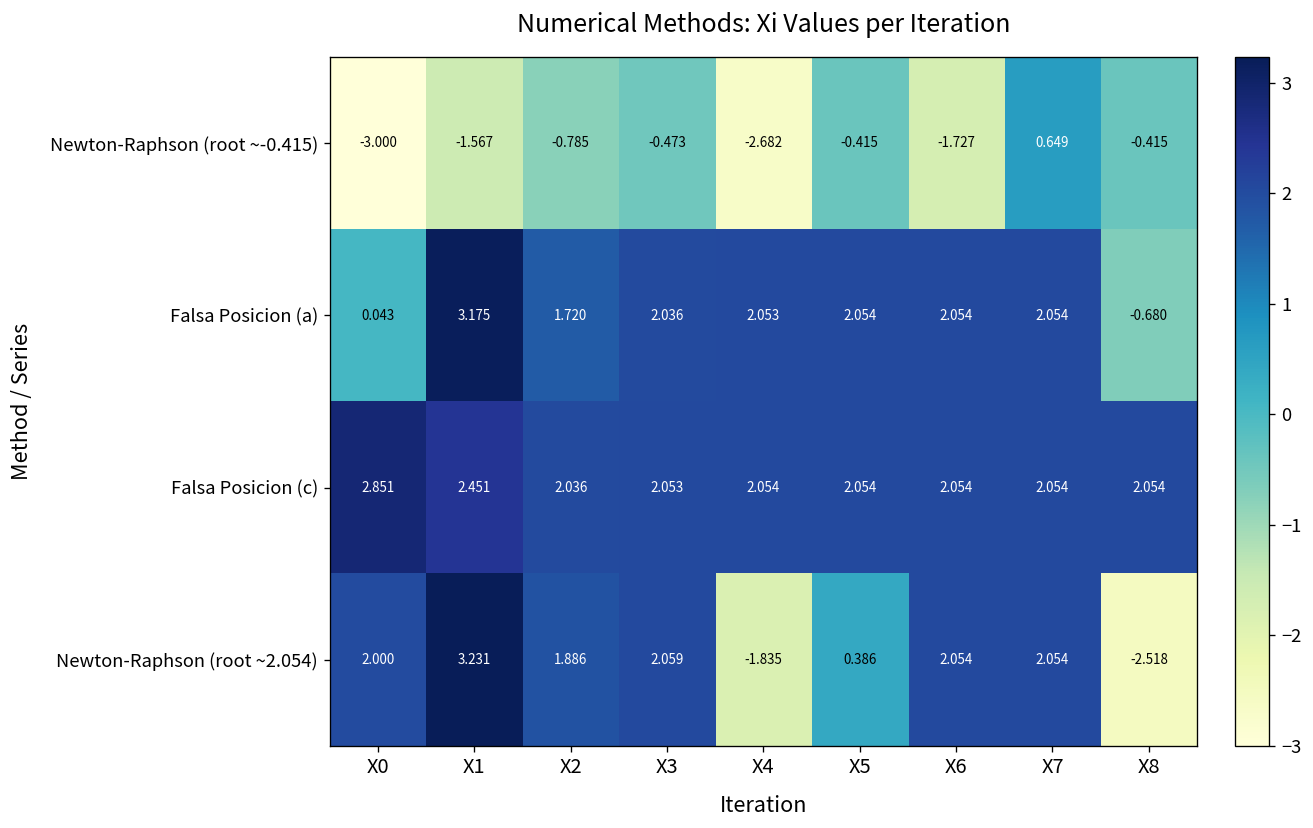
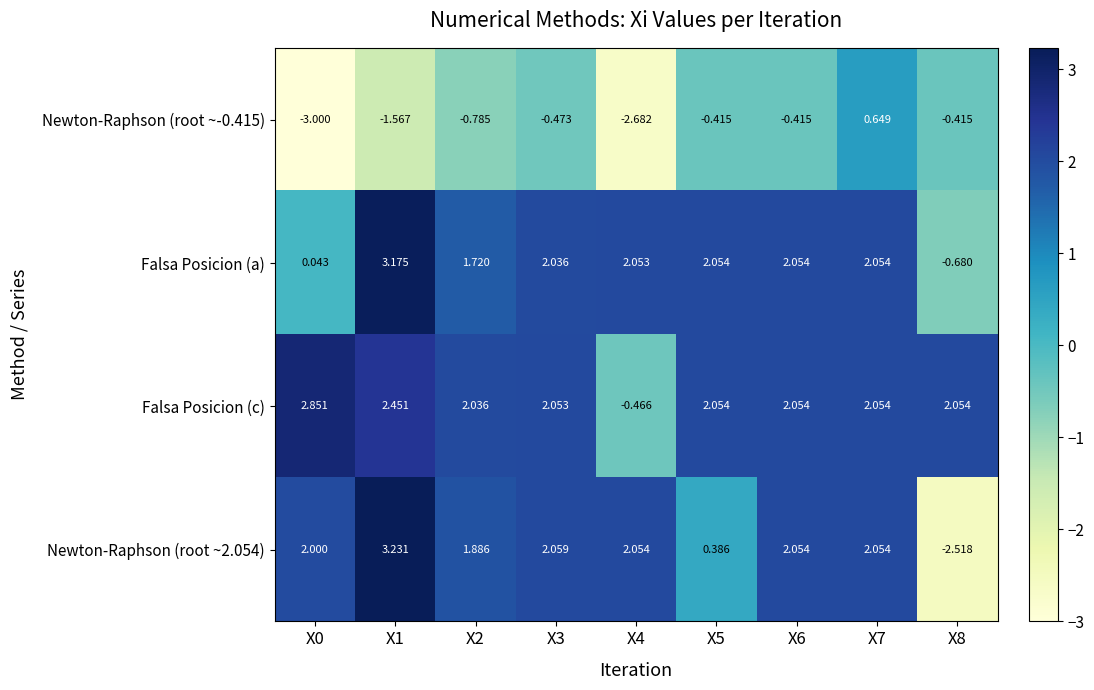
Newton-Raphson (root ~-0.415), X6: -1.727 -> -0.415
Falsa Posicion (c), X4: 2.054 -> -0.466
Newton-Raphson (root ~2.054), X4: -1.835 -> 2.054
